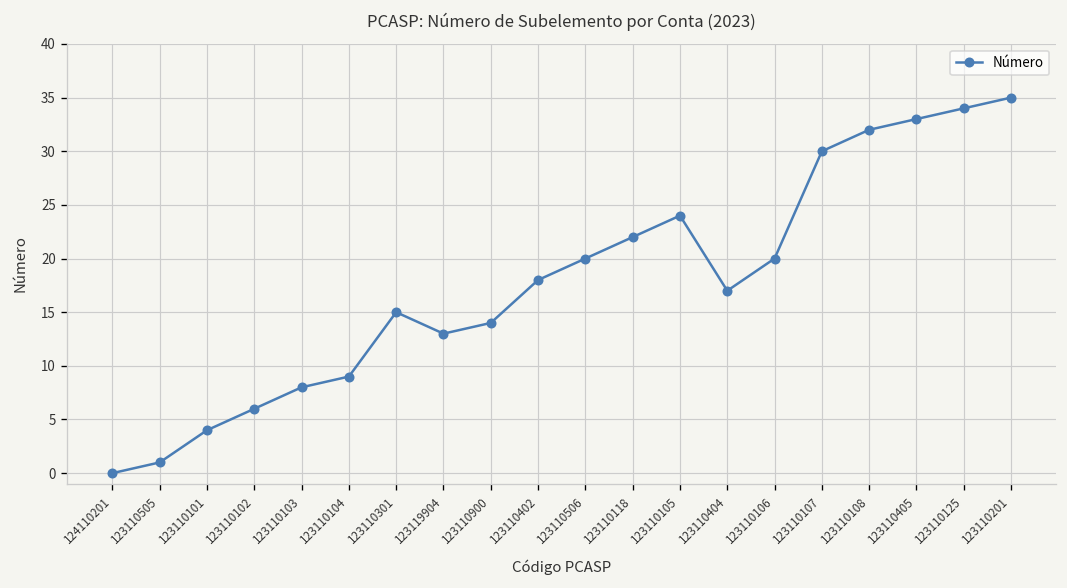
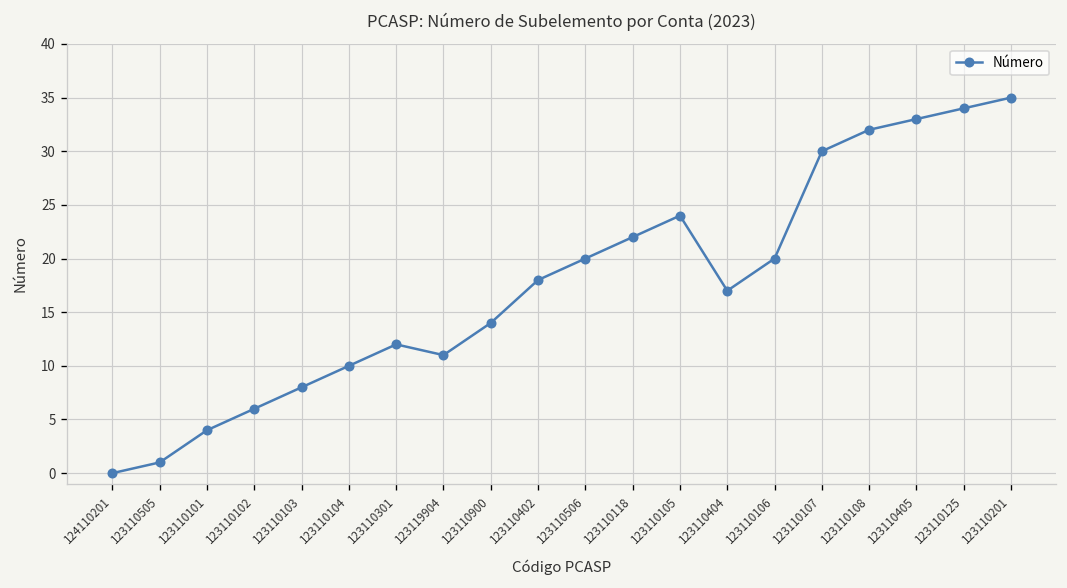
123110104: 9 -> 10
123110301: 15 -> 12
123119904: 13 -> 11
